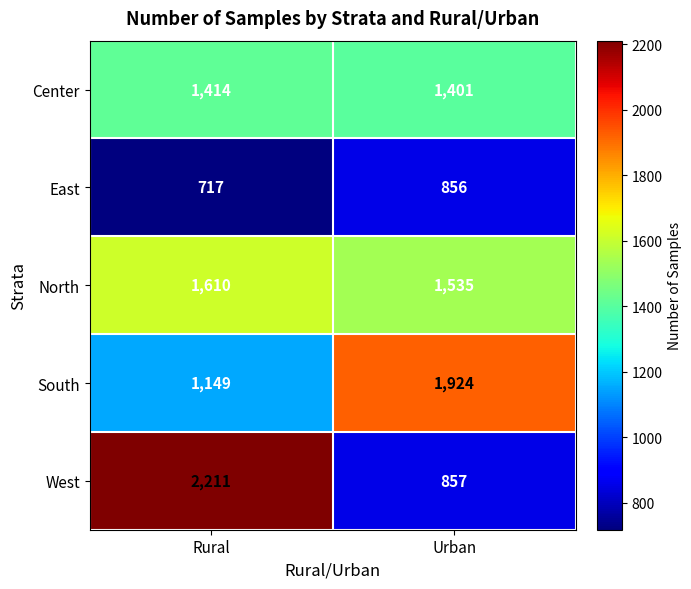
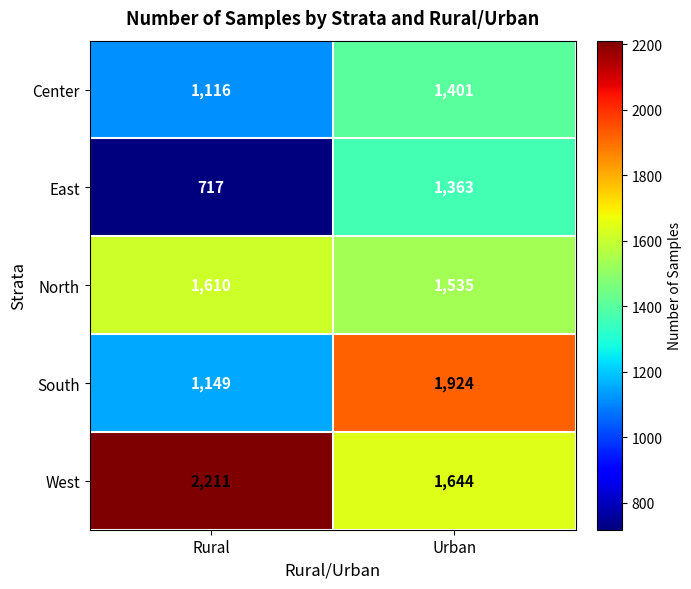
Center, Rural: 1,414 -> 1,116
East, Urban: 856 -> 1,363
West, Urban: 857 -> 1,644
